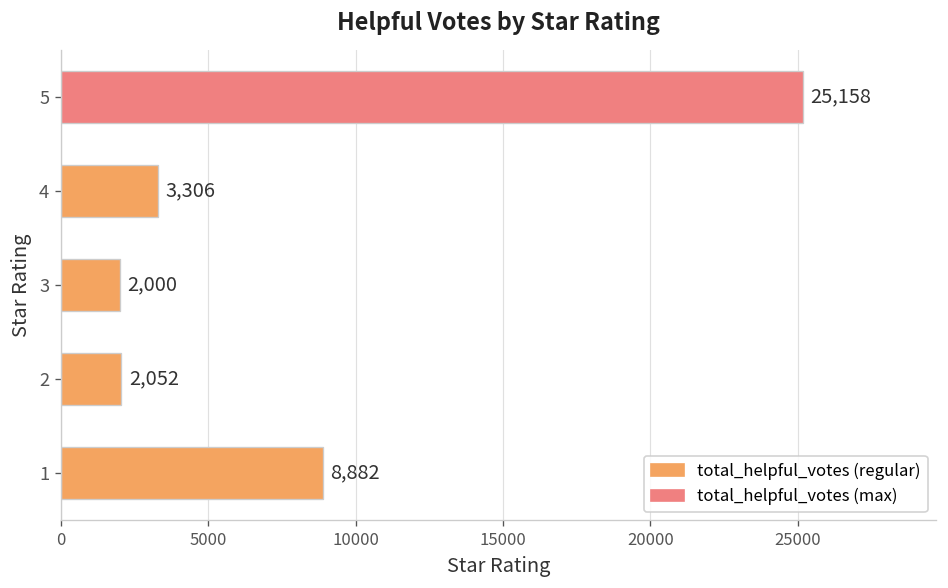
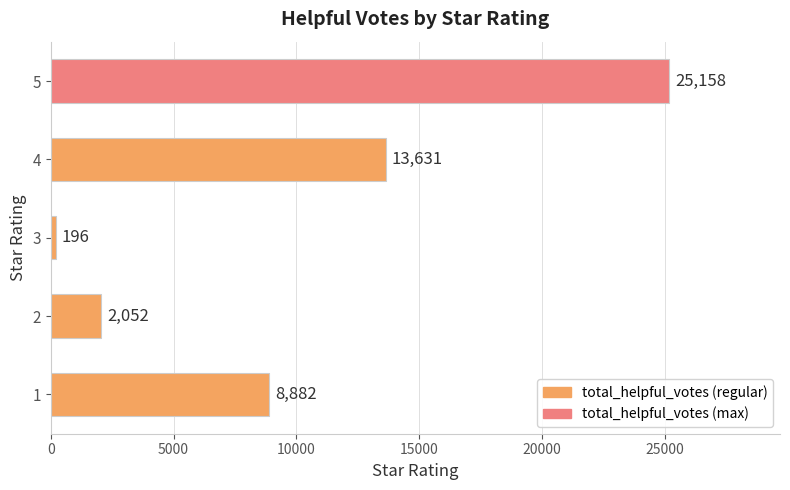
4: 3,306 -> 13,631
3: 2,000 -> 196
